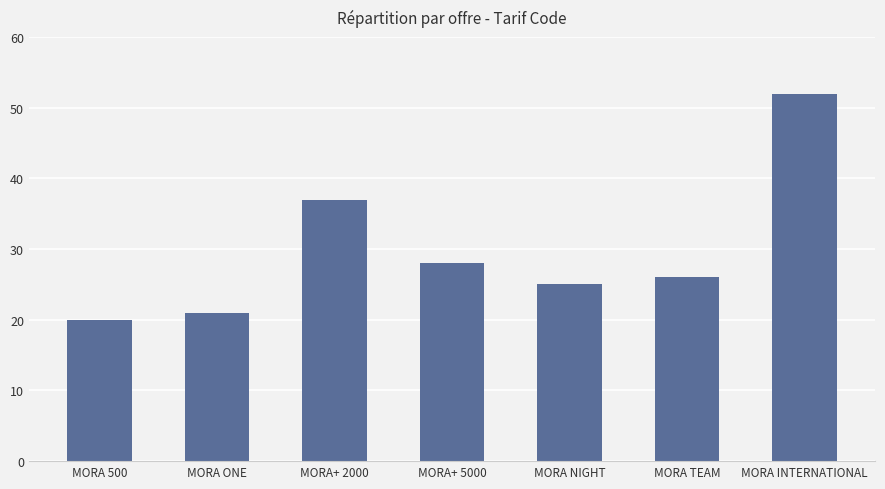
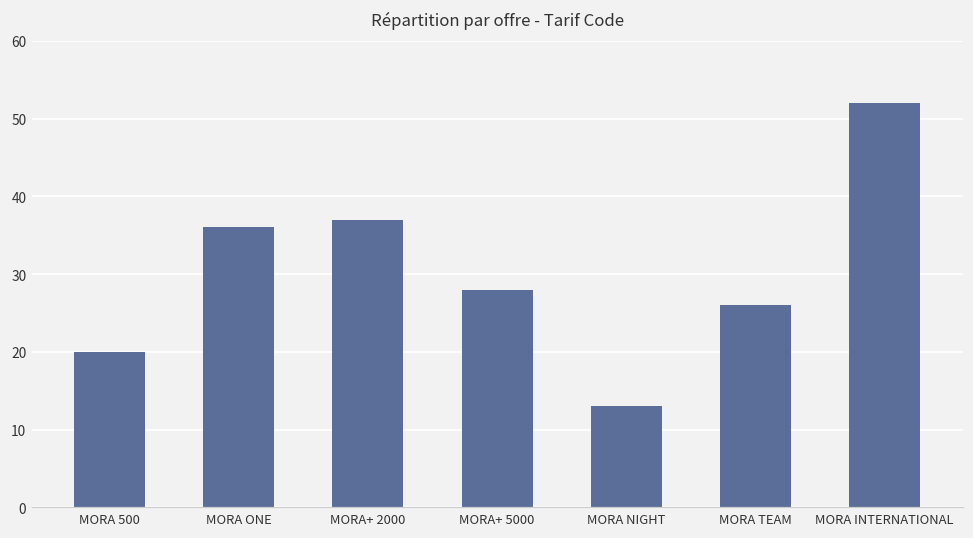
MORA ONE: 21 -> 36
MORA NIGHT: 25 -> 13
